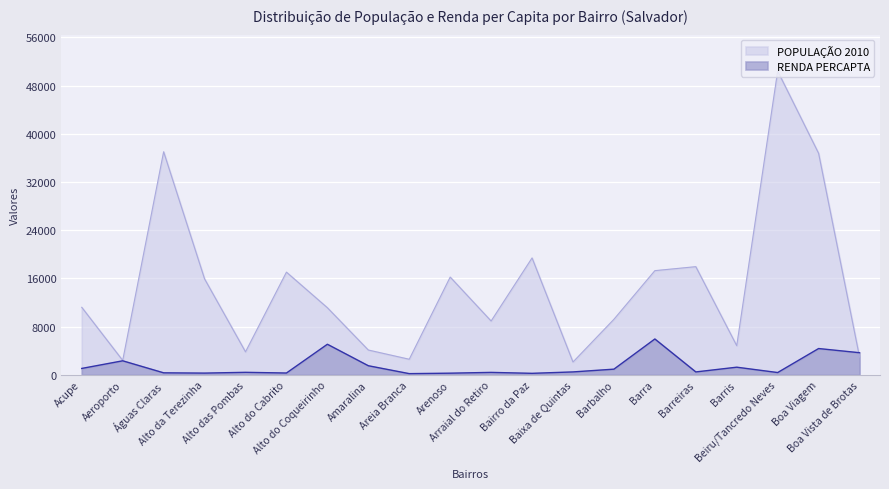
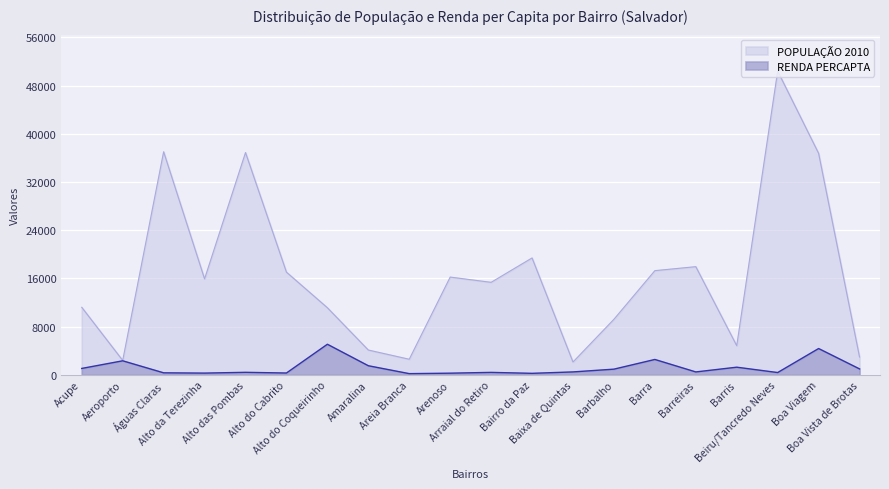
POPULAÇÃO 2010, Alto das Pombas: 4000 -> 37000
POPULAÇÃO 2010, Arraial do Retiro: 9000 -> 15000
RENDA PERCAPTA, Barra: 6000 -> 3000
RENDA PERCAPTA, Boa Vista de Brotas: 4000 -> 1000
